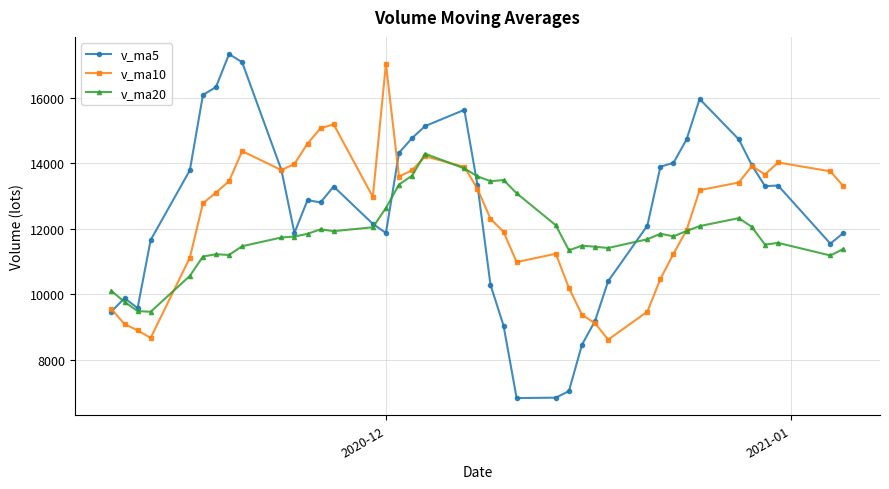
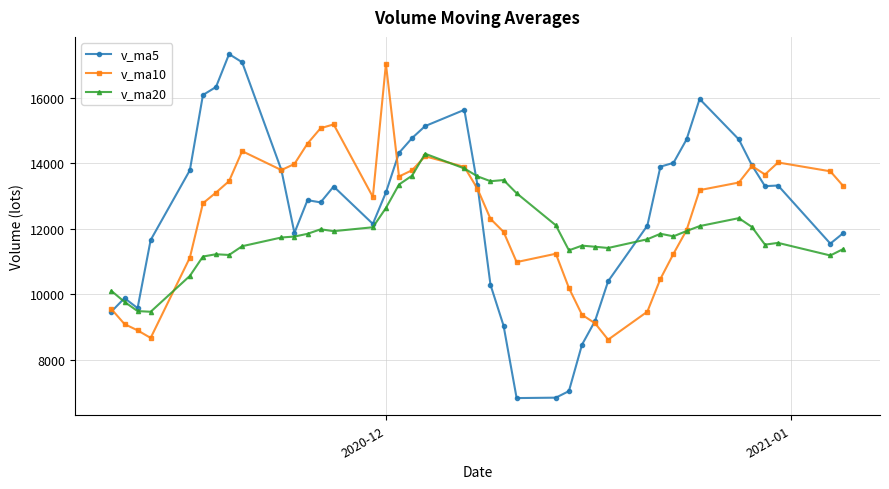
v_ma5, 2020-12: 11900 -> 13100
